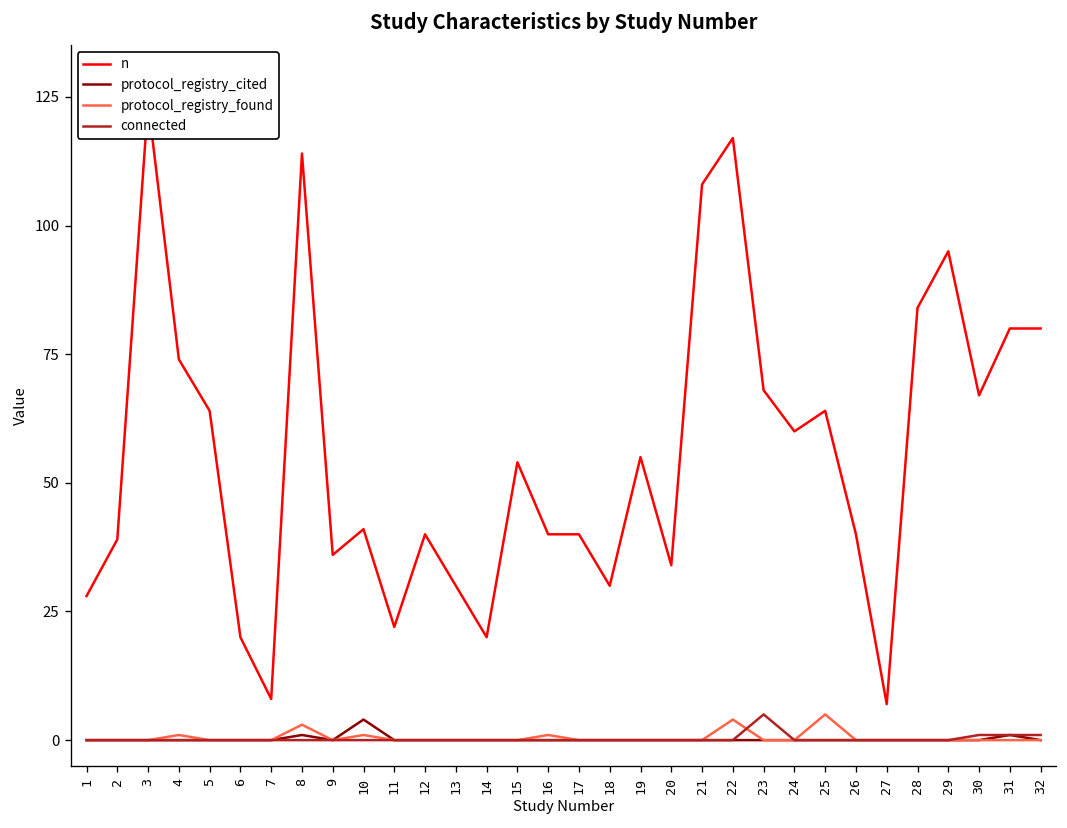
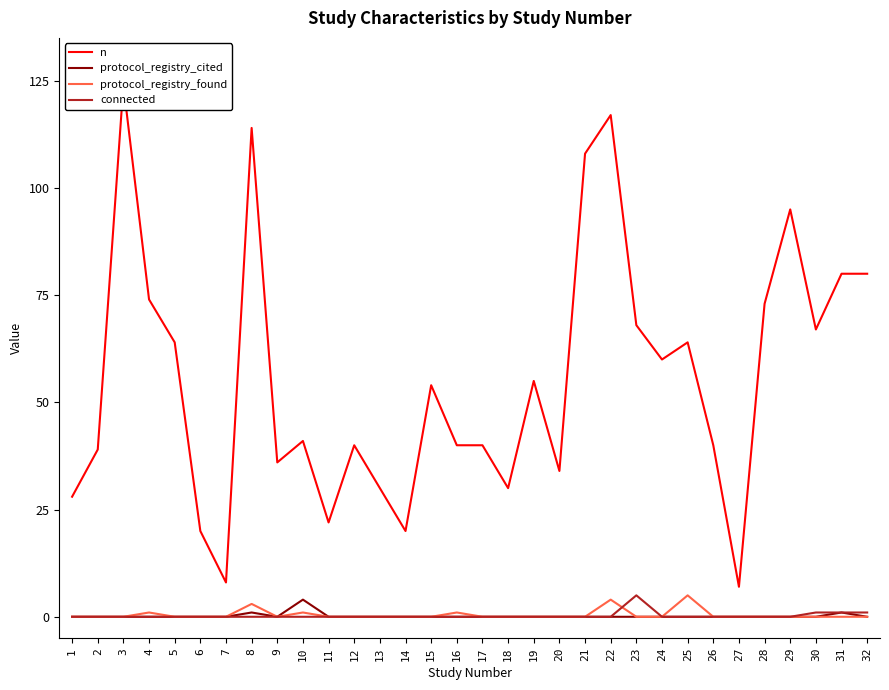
n, 28: 84 -> 73
